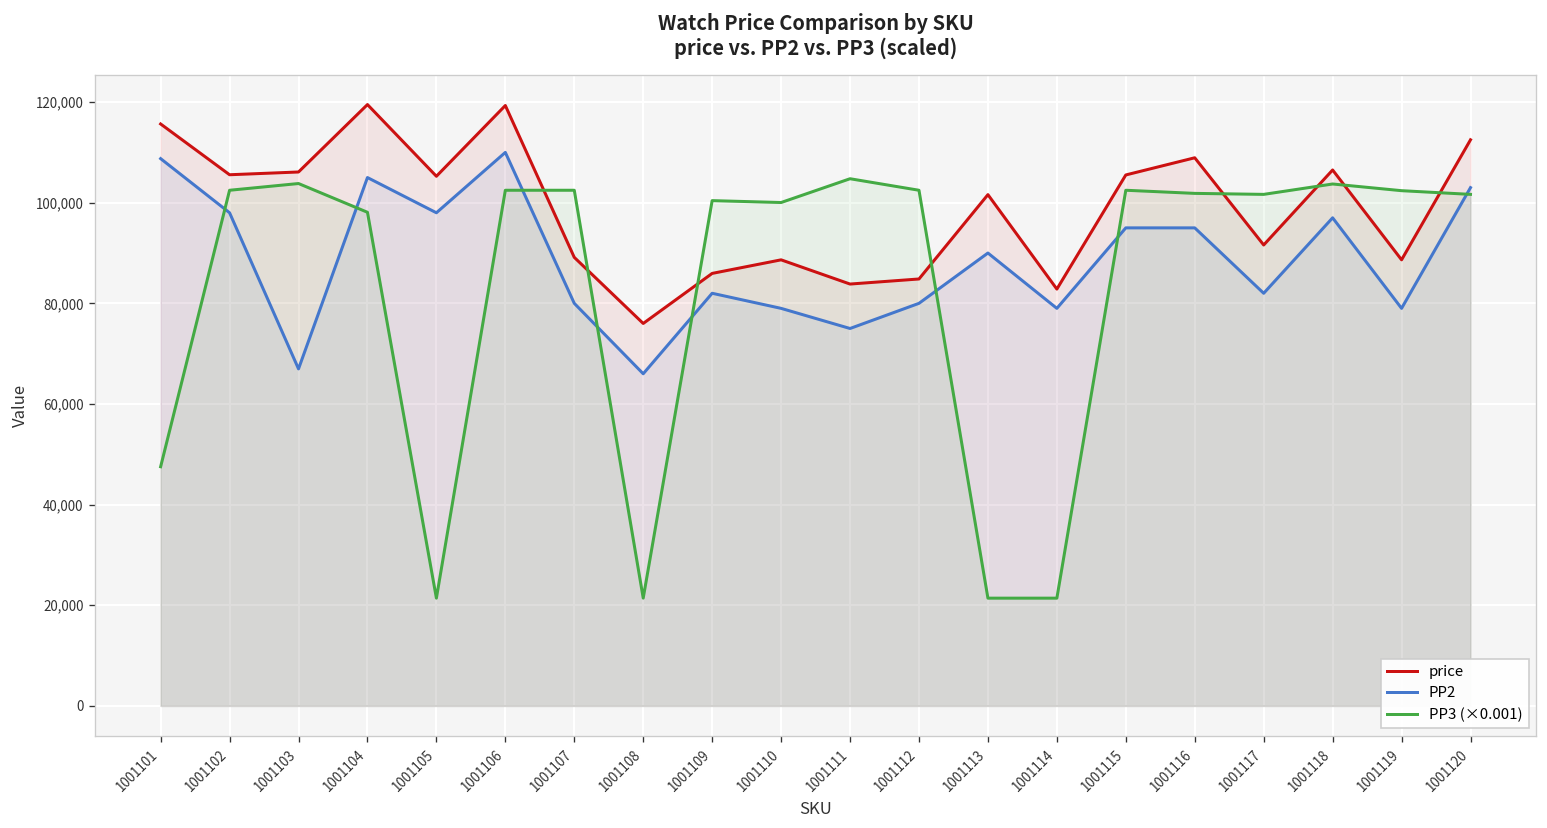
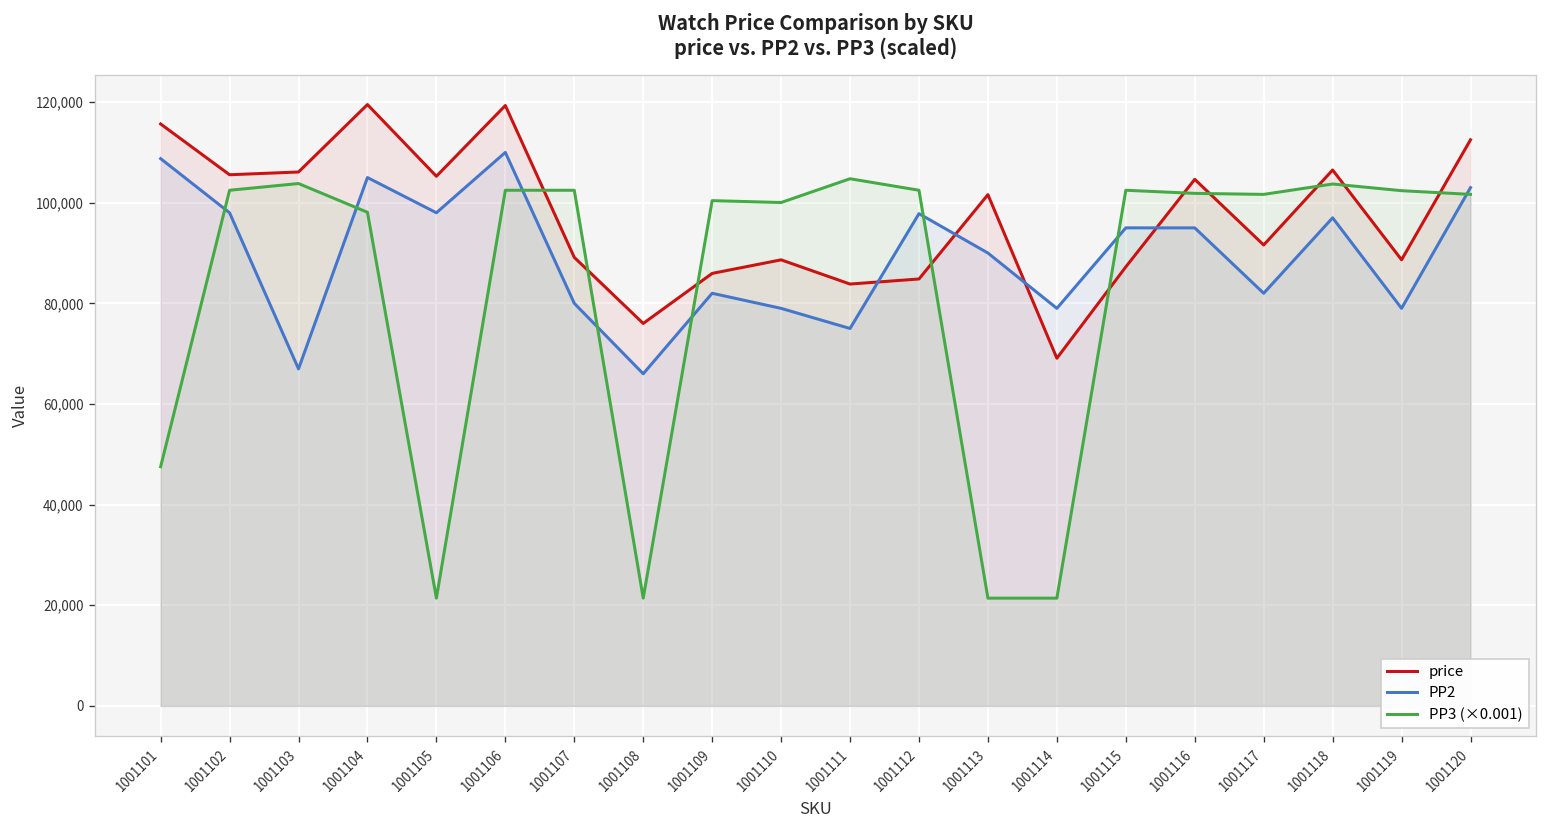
PP2, 1001112: 80,000 -> 98,000
price, 1001114: 83,000 -> 69,000
price, 1001115: 106,000 -> 87,000
price, 1001116: 109,000 -> 105,000
